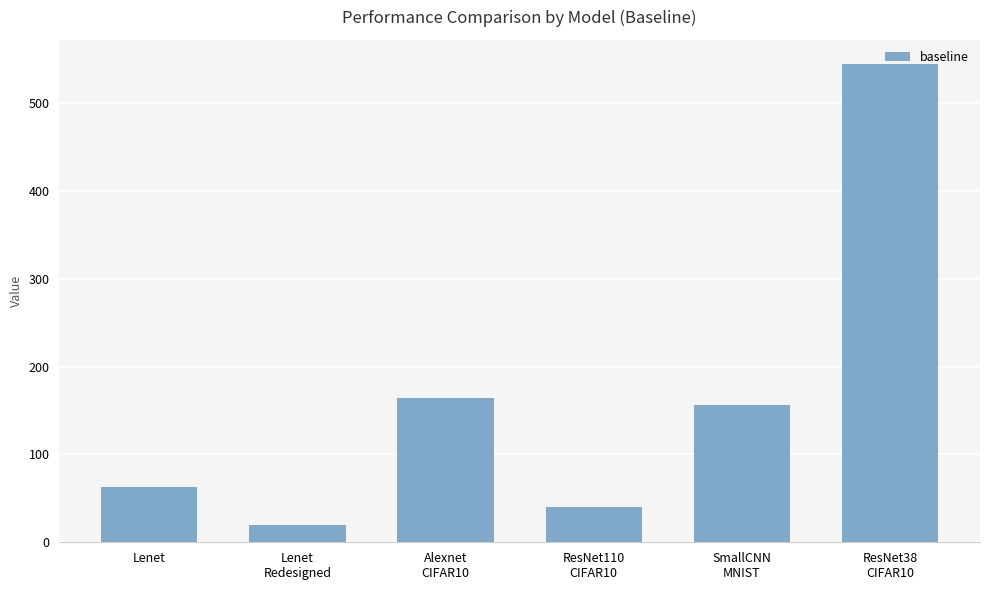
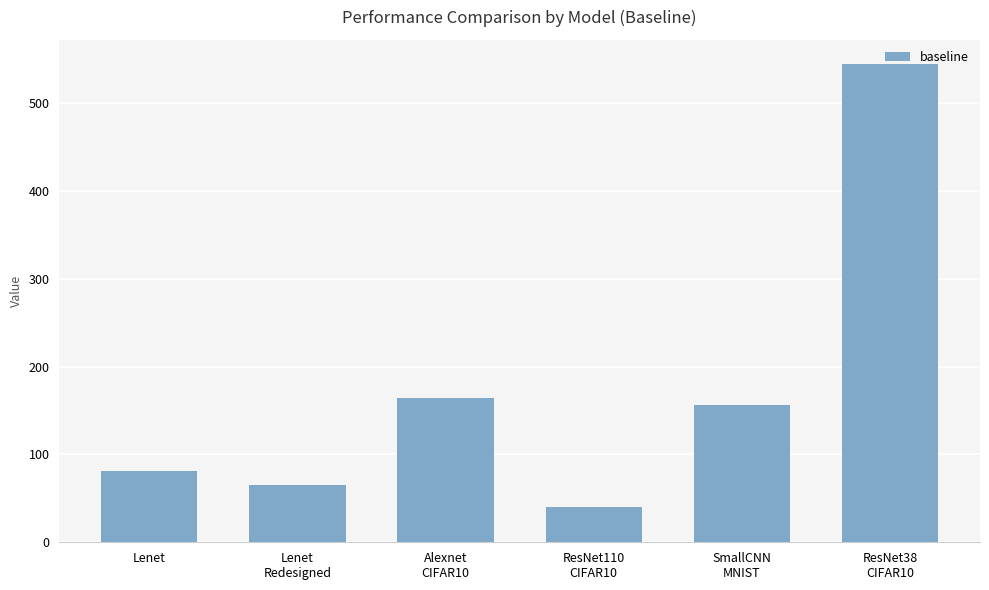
Lenet: 60 -> 80
Lenet Redesigned: 20 -> 70
